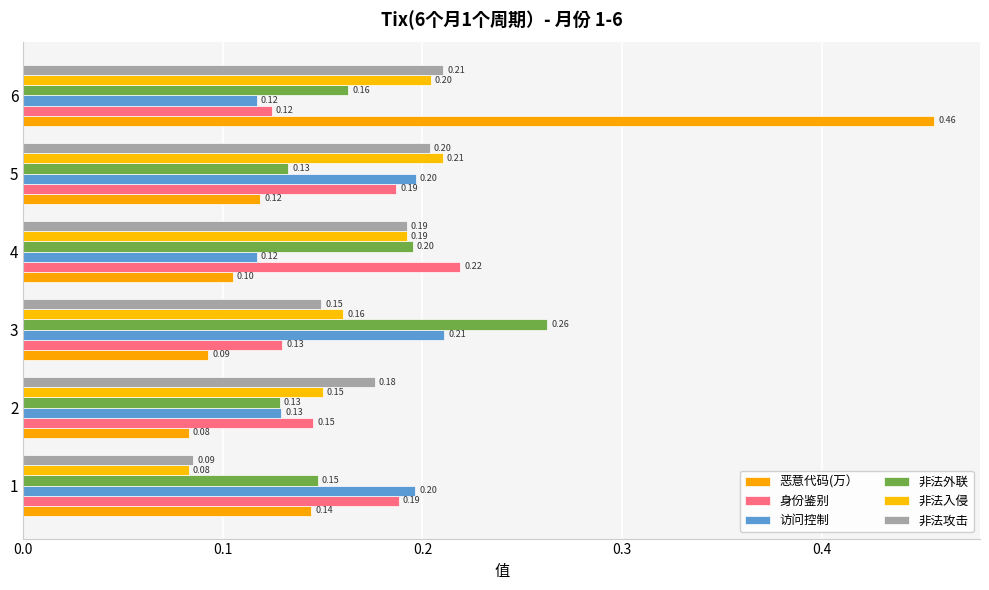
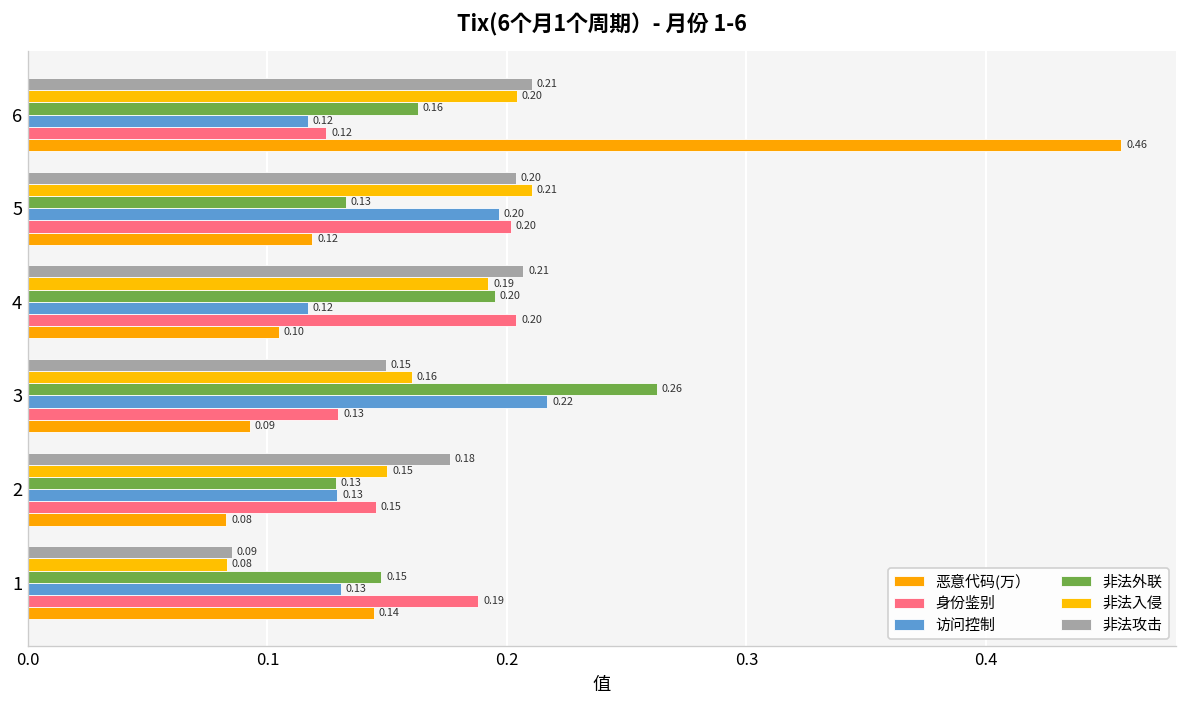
身份鉴别, 5: 0.19 -> 0.20
非法攻击, 4: 0.19 -> 0.21
身份鉴别, 4: 0.22 -> 0.20
访问控制, 3: 0.21 -> 0.22
访问控制, 1: 0.20 -> 0.13
